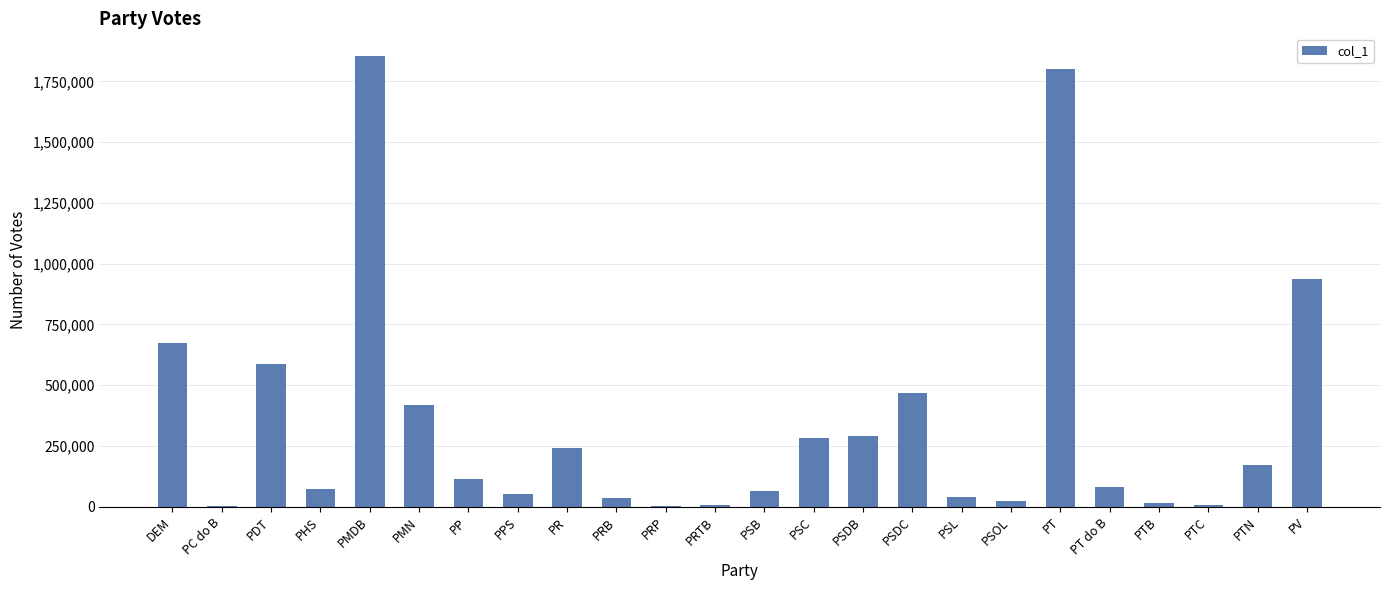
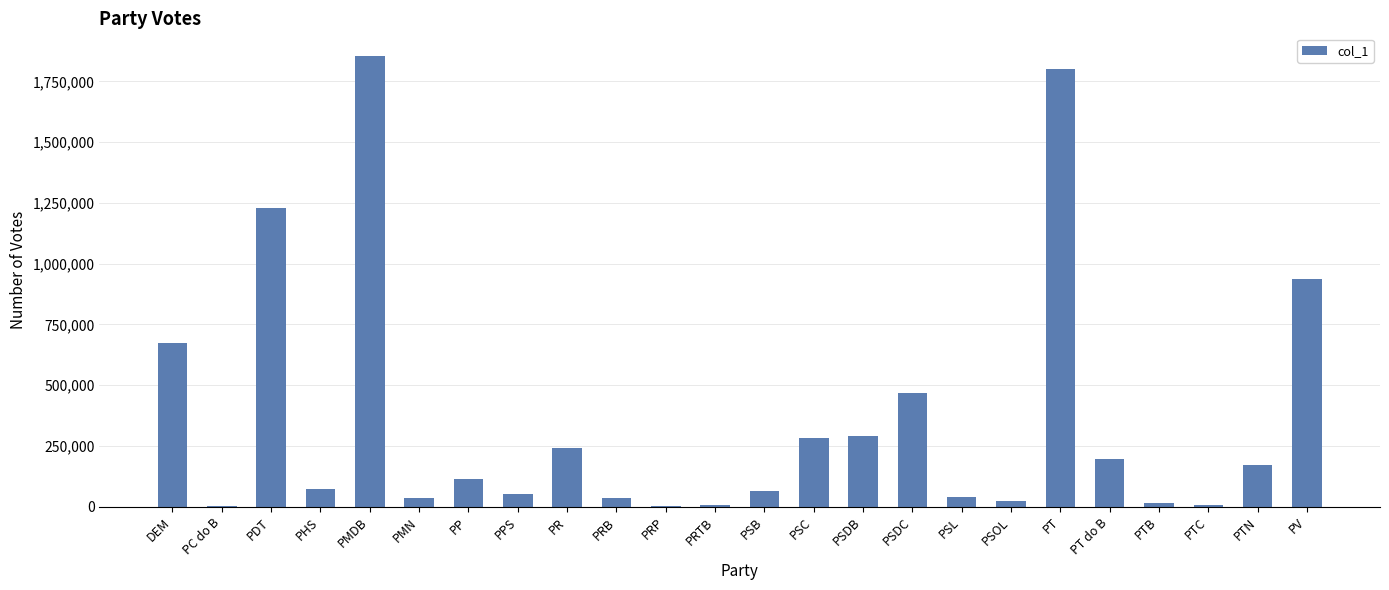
PDT: 590,000 -> 1,230,000
PMN: 420,000 -> 40,000
PT do B: 80,000 -> 200,000
